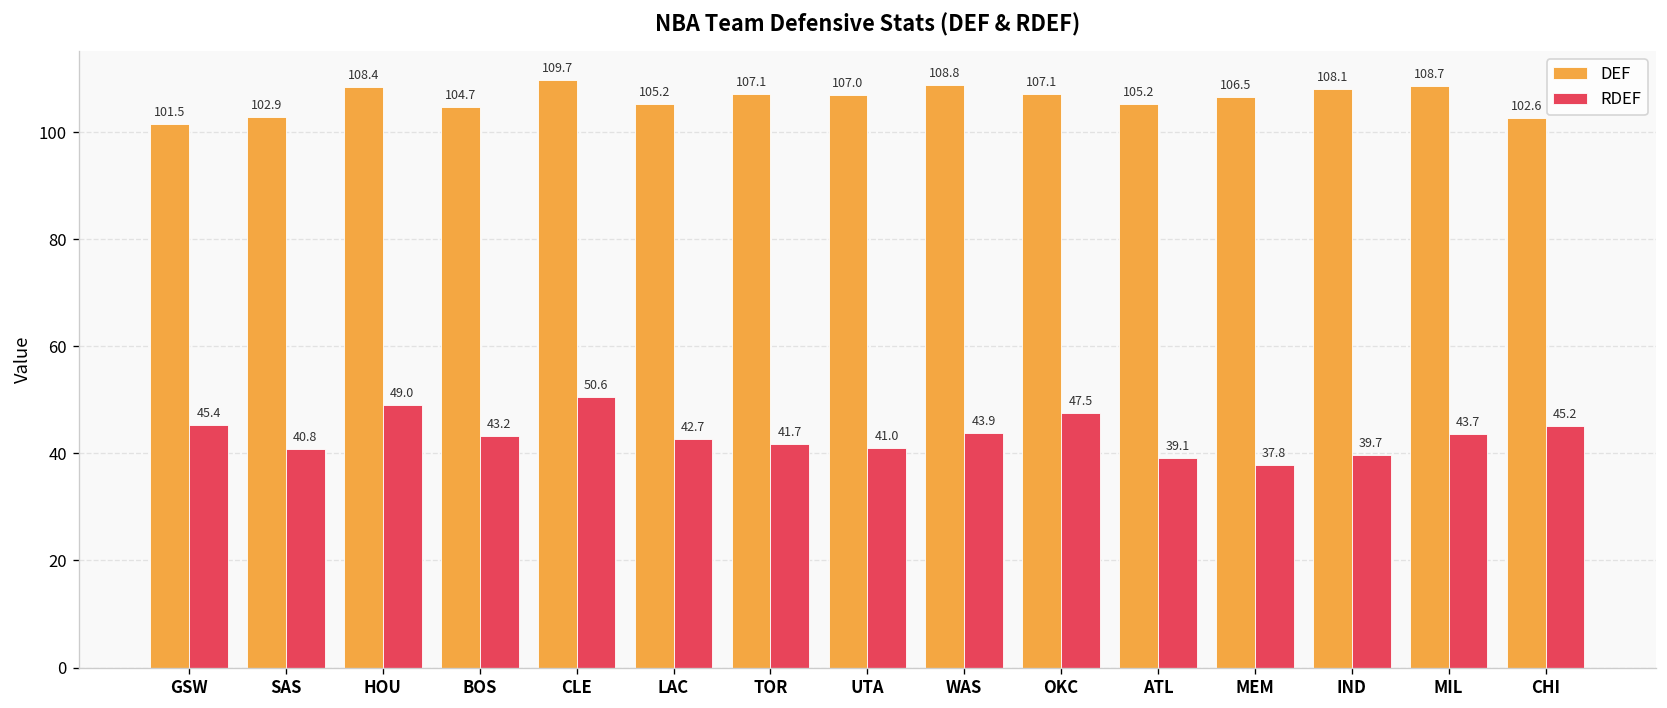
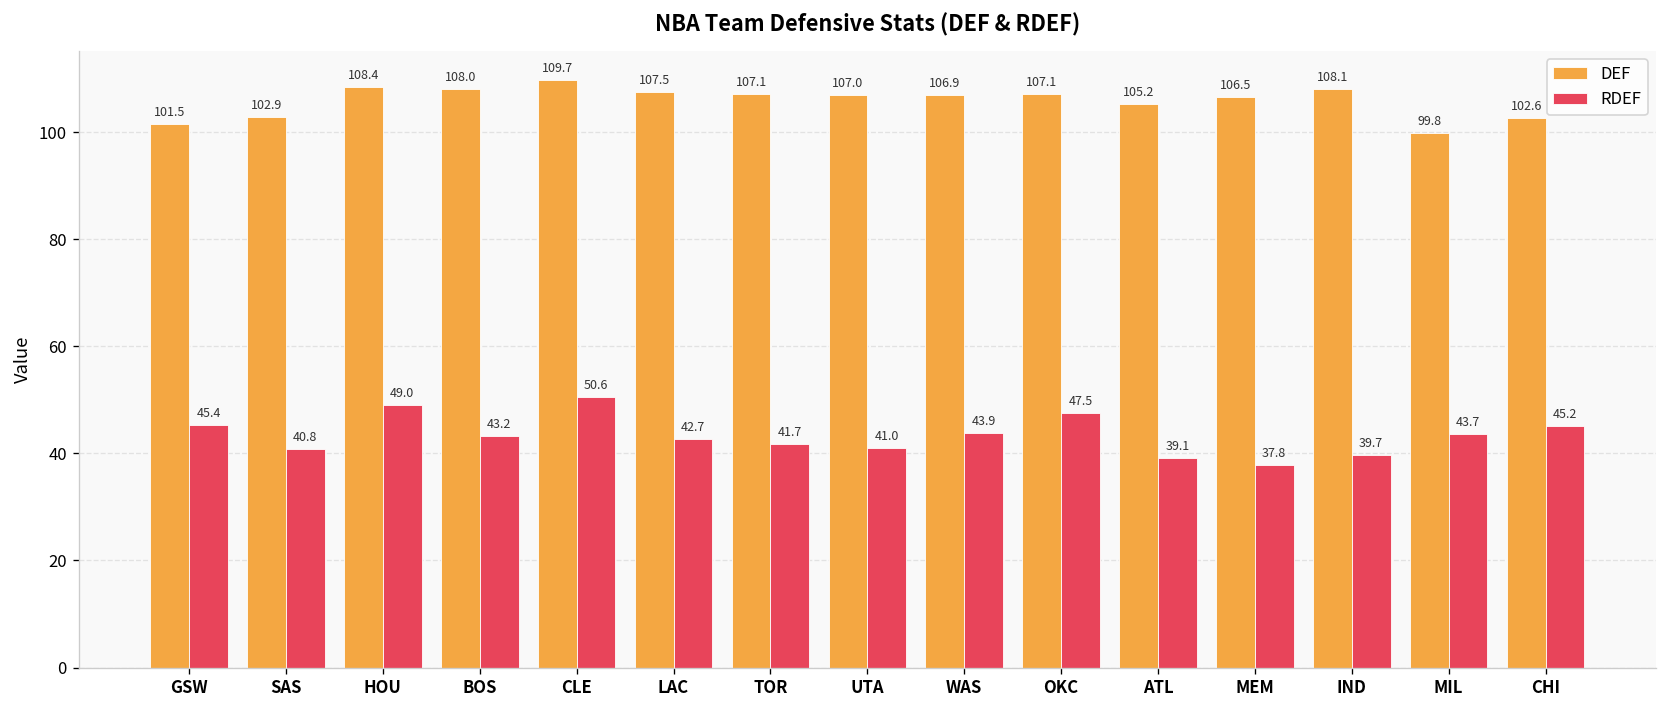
DEF, BOS: 104.7 -> 108.0
DEF, LAC: 105.2 -> 107.5
DEF, WAS: 108.8 -> 106.9
DEF, MIL: 108.7 -> 99.8
